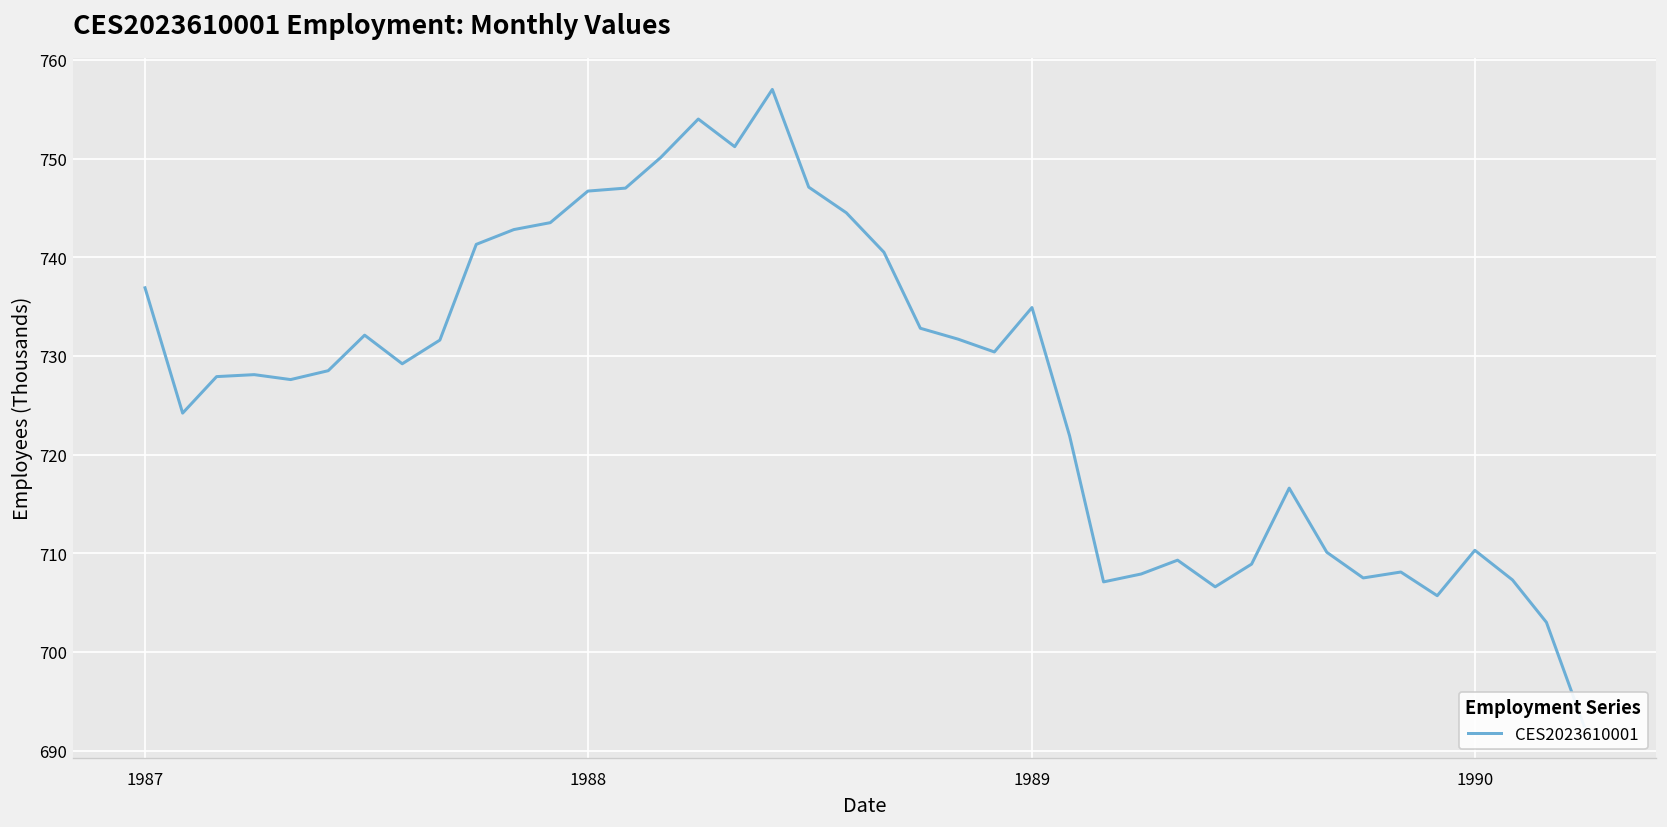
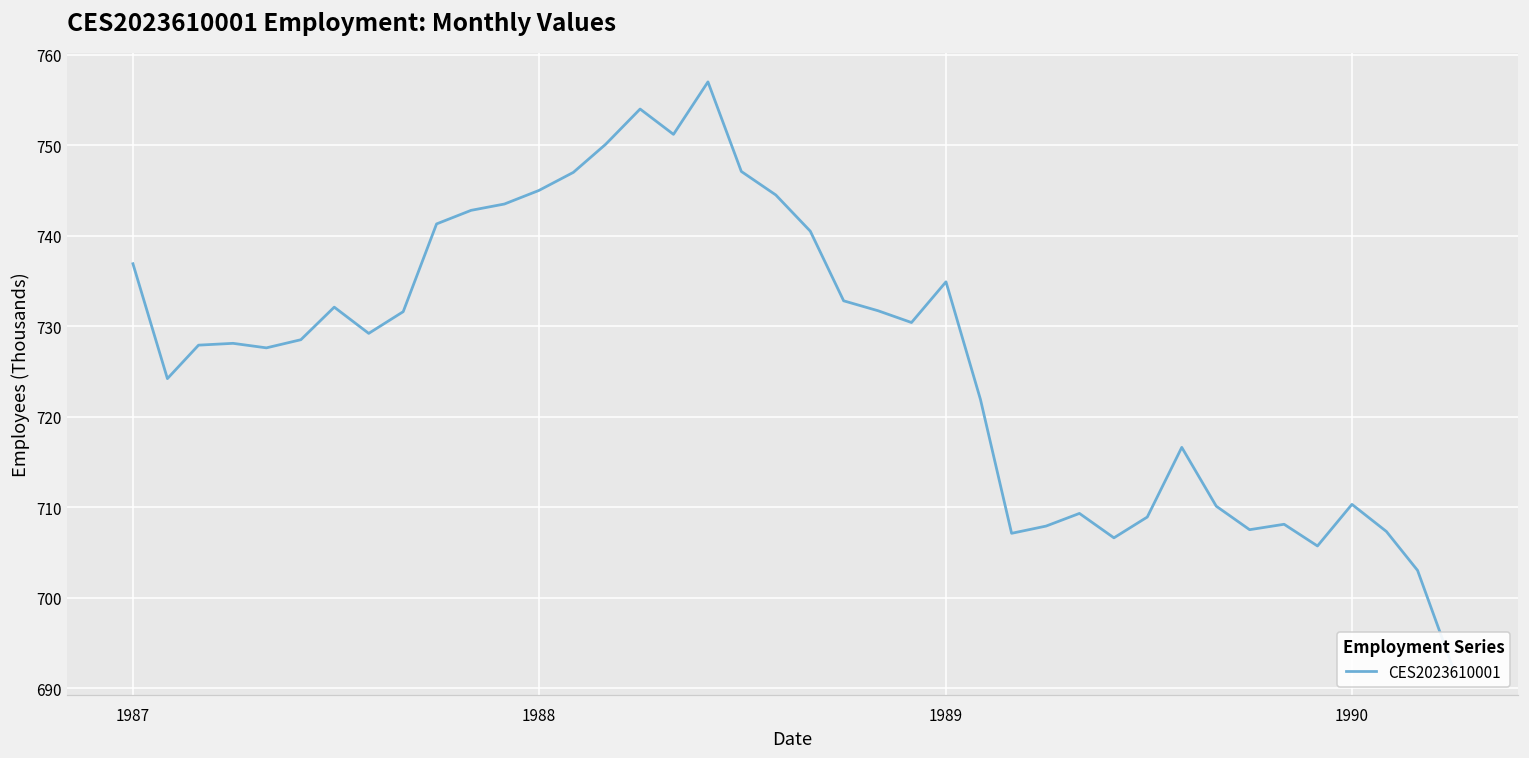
1988: 747 -> 745
